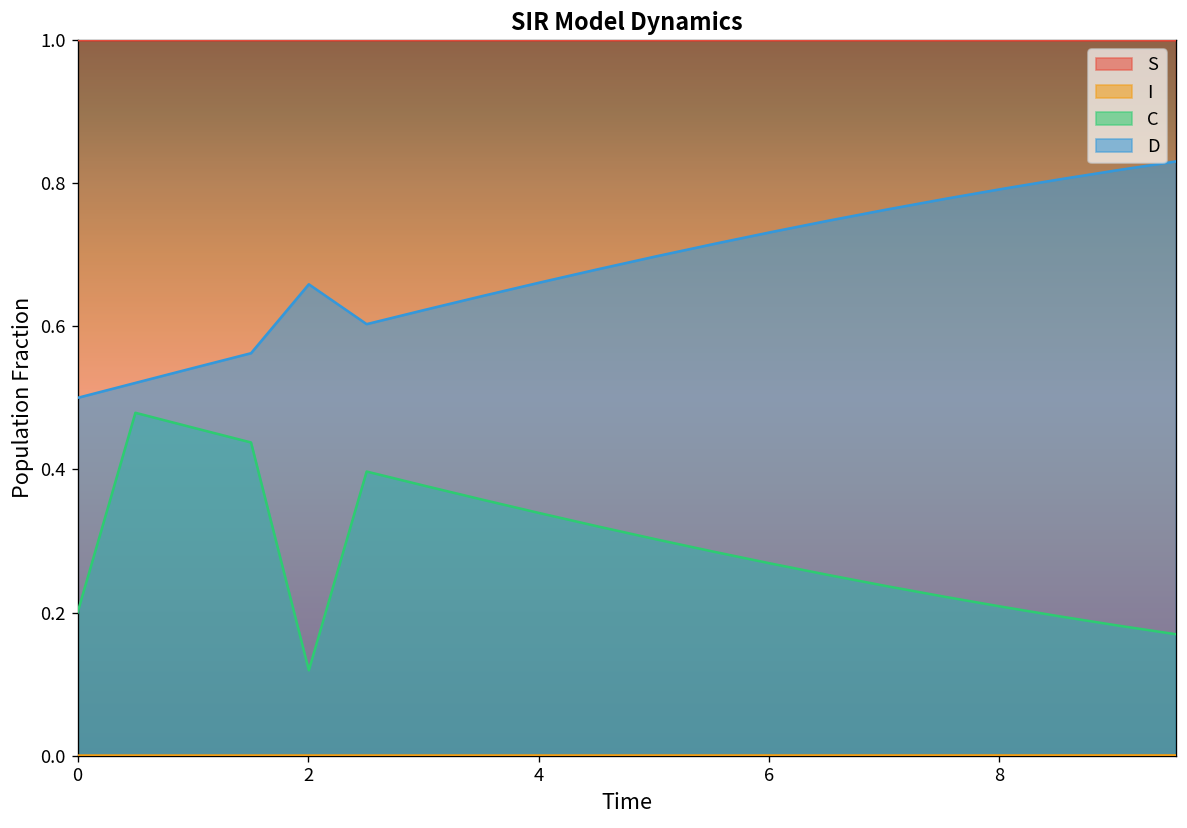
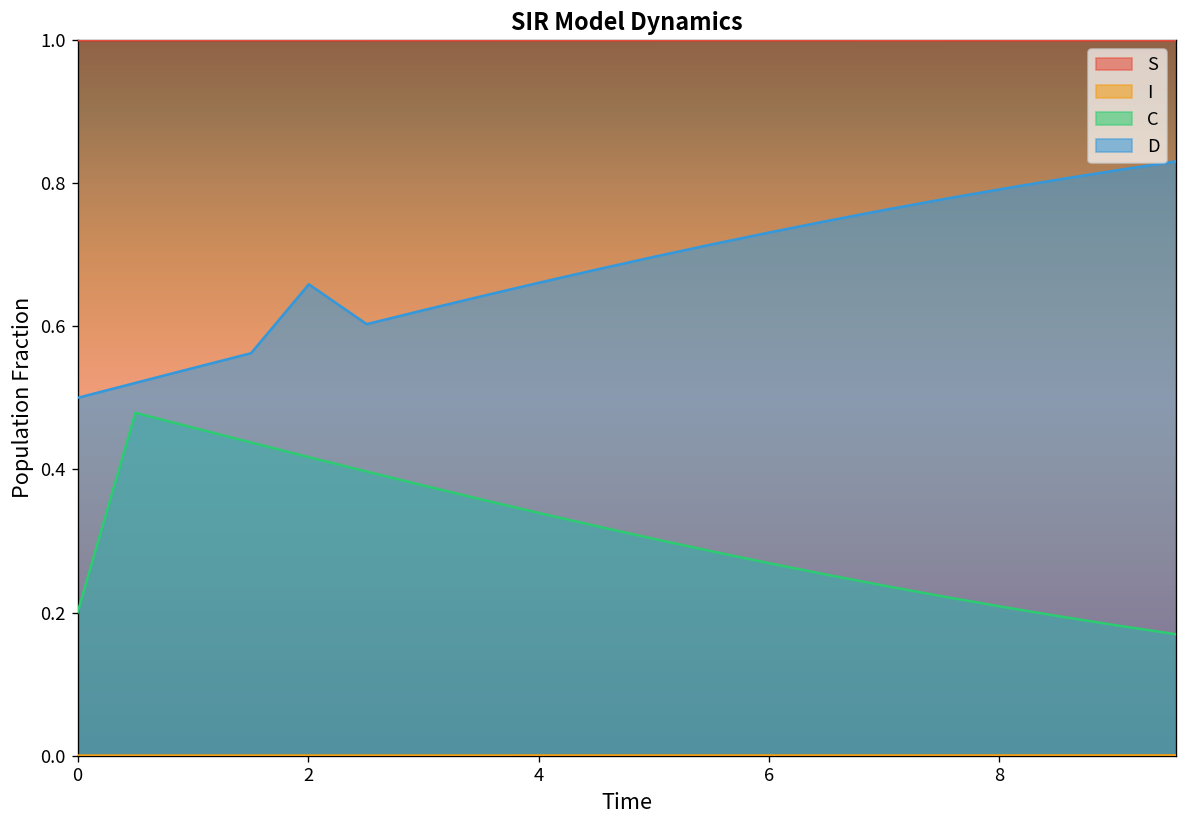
C, 2: 0.12 -> 0.42
